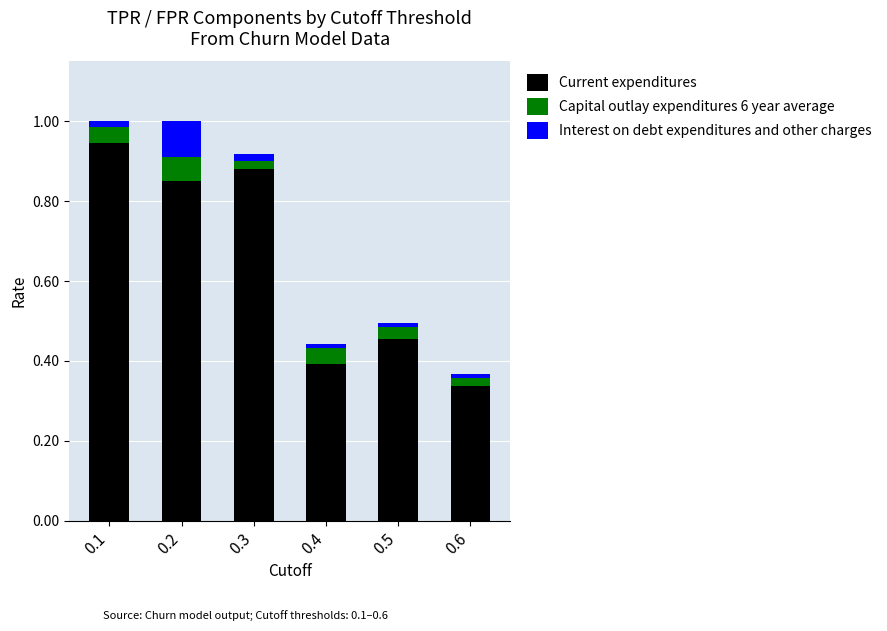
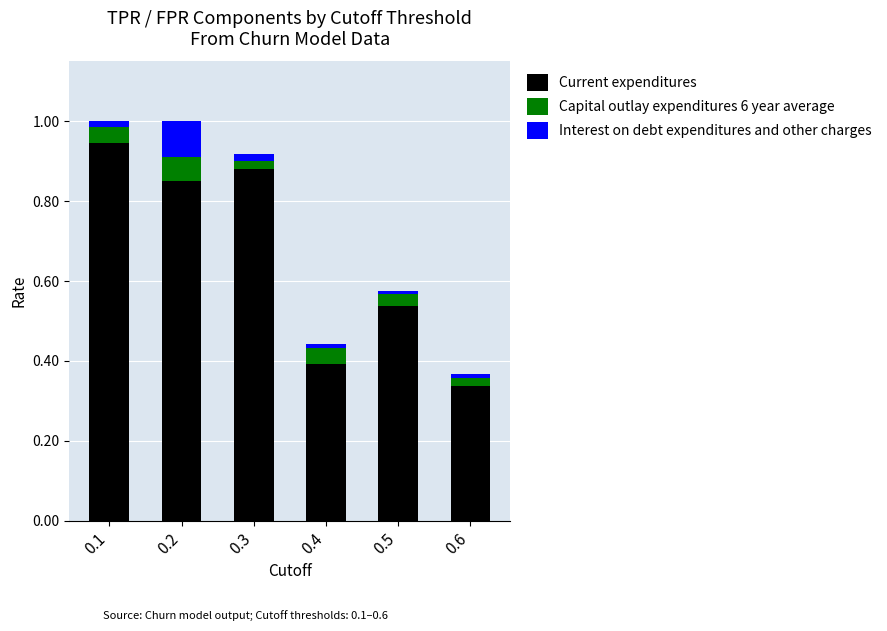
Current expenditures, 0.5: 0.46 -> 0.54
